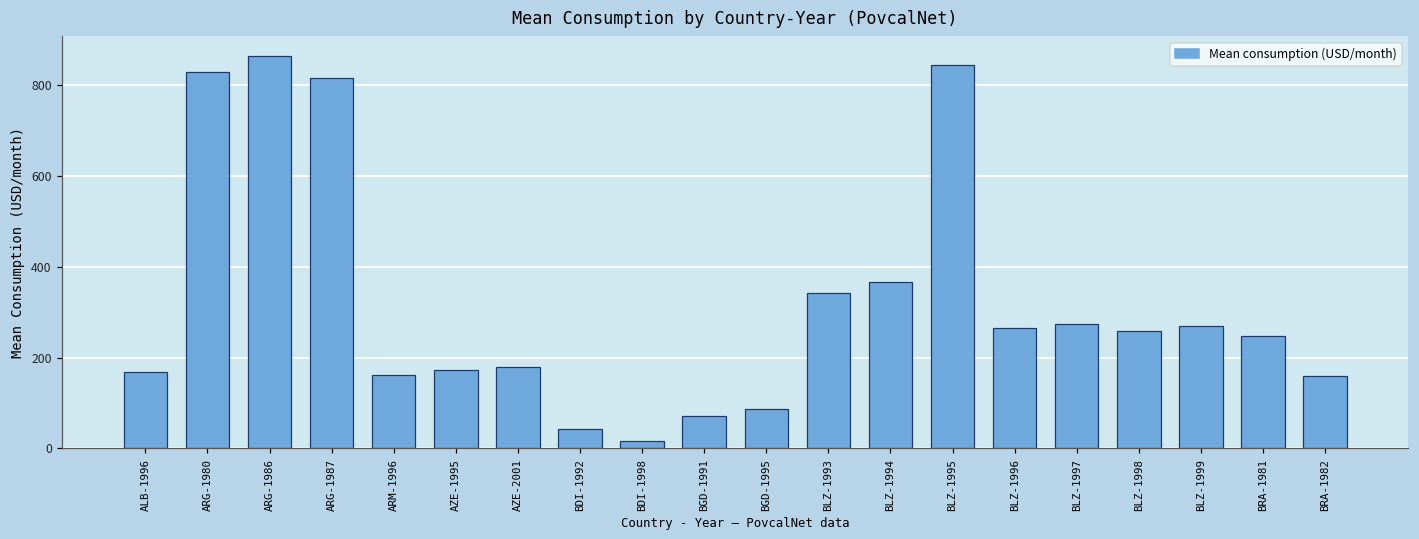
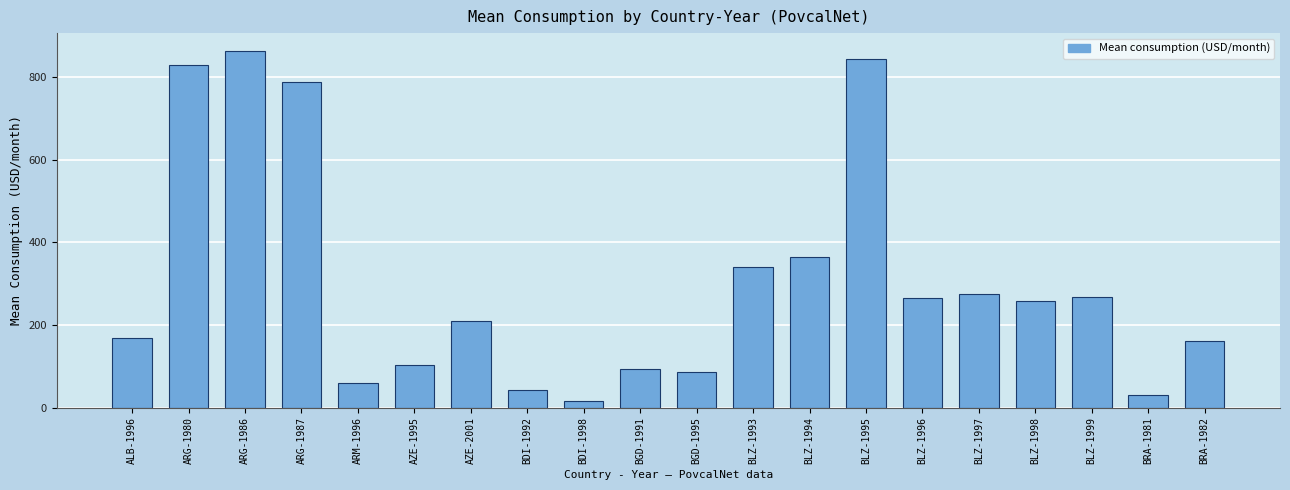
ARG-1987: 820 -> 790
ARM-1996: 160 -> 60
AZE-1995: 170 -> 100
AZE-2001: 180 -> 210
BGD-1991: 70 -> 90
BRA-1981: 250 -> 30
